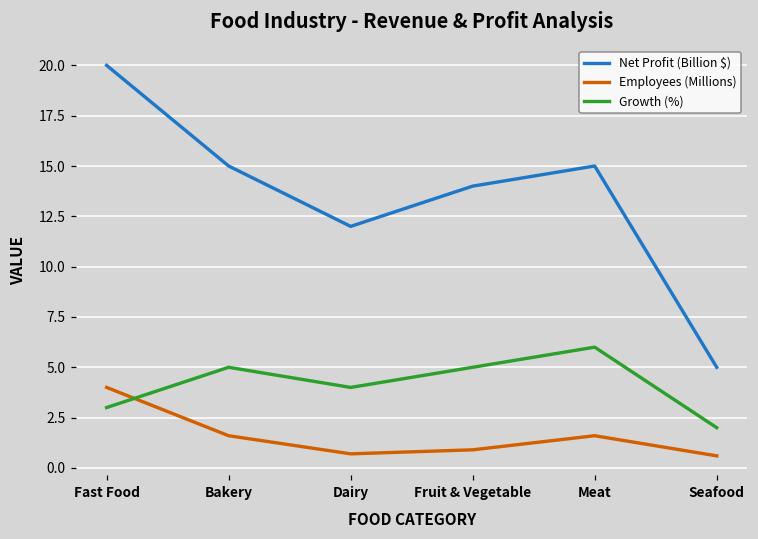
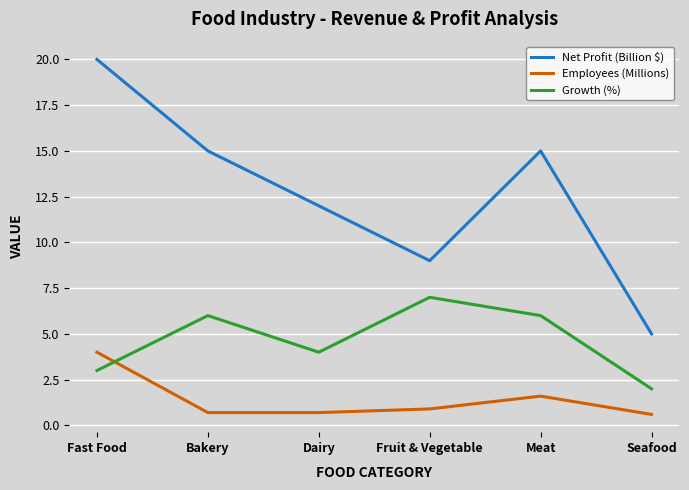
Employees (Millions), Bakery: 1.6 -> 0.7
Growth (%), Bakery: 5 -> 6
Net Profit (Billion $), Fruit & Vegetable: 14 -> 9
Growth (%), Fruit & Vegetable: 5 -> 7
